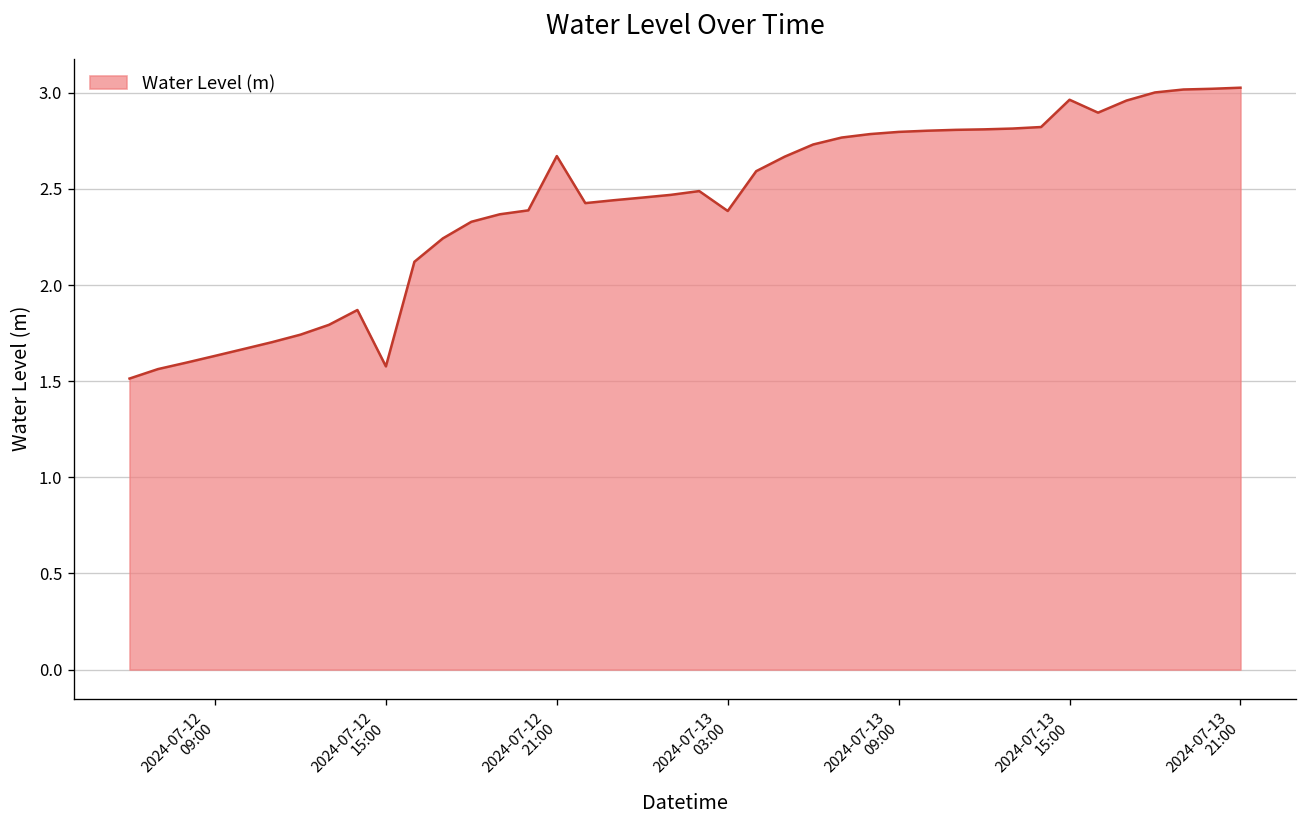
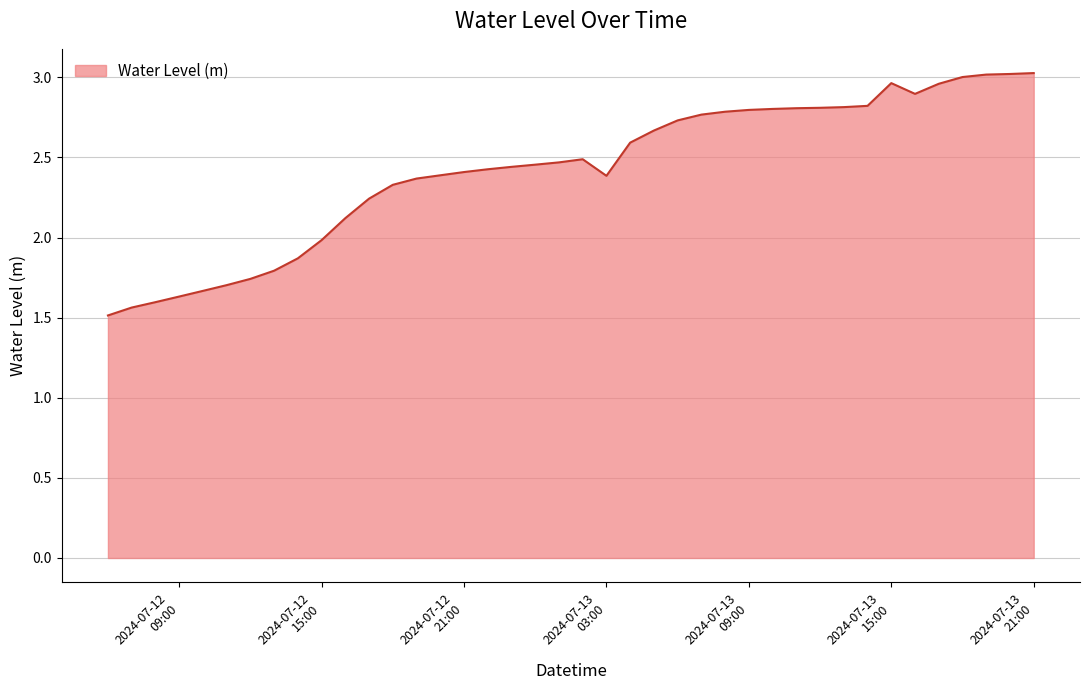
2024-07-12 15:00: 1.58 -> 1.98
2024-07-12 21:00: 2.67 -> 2.41
